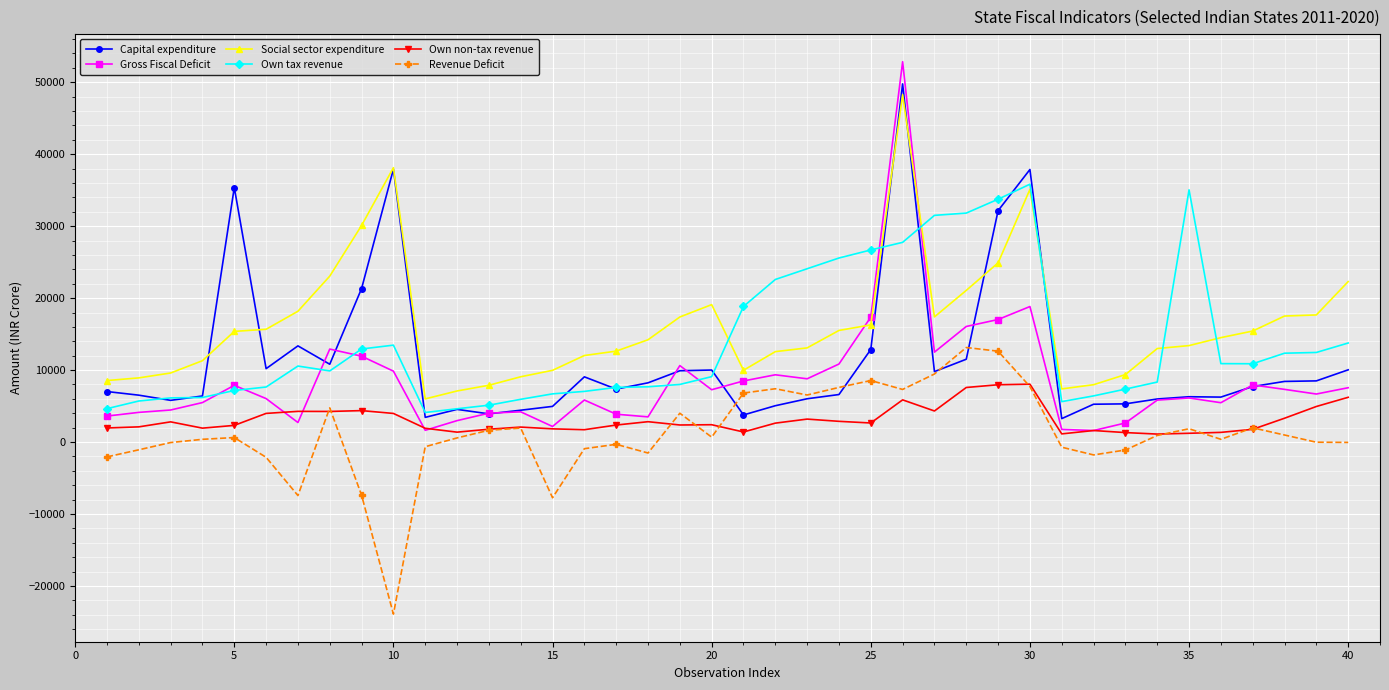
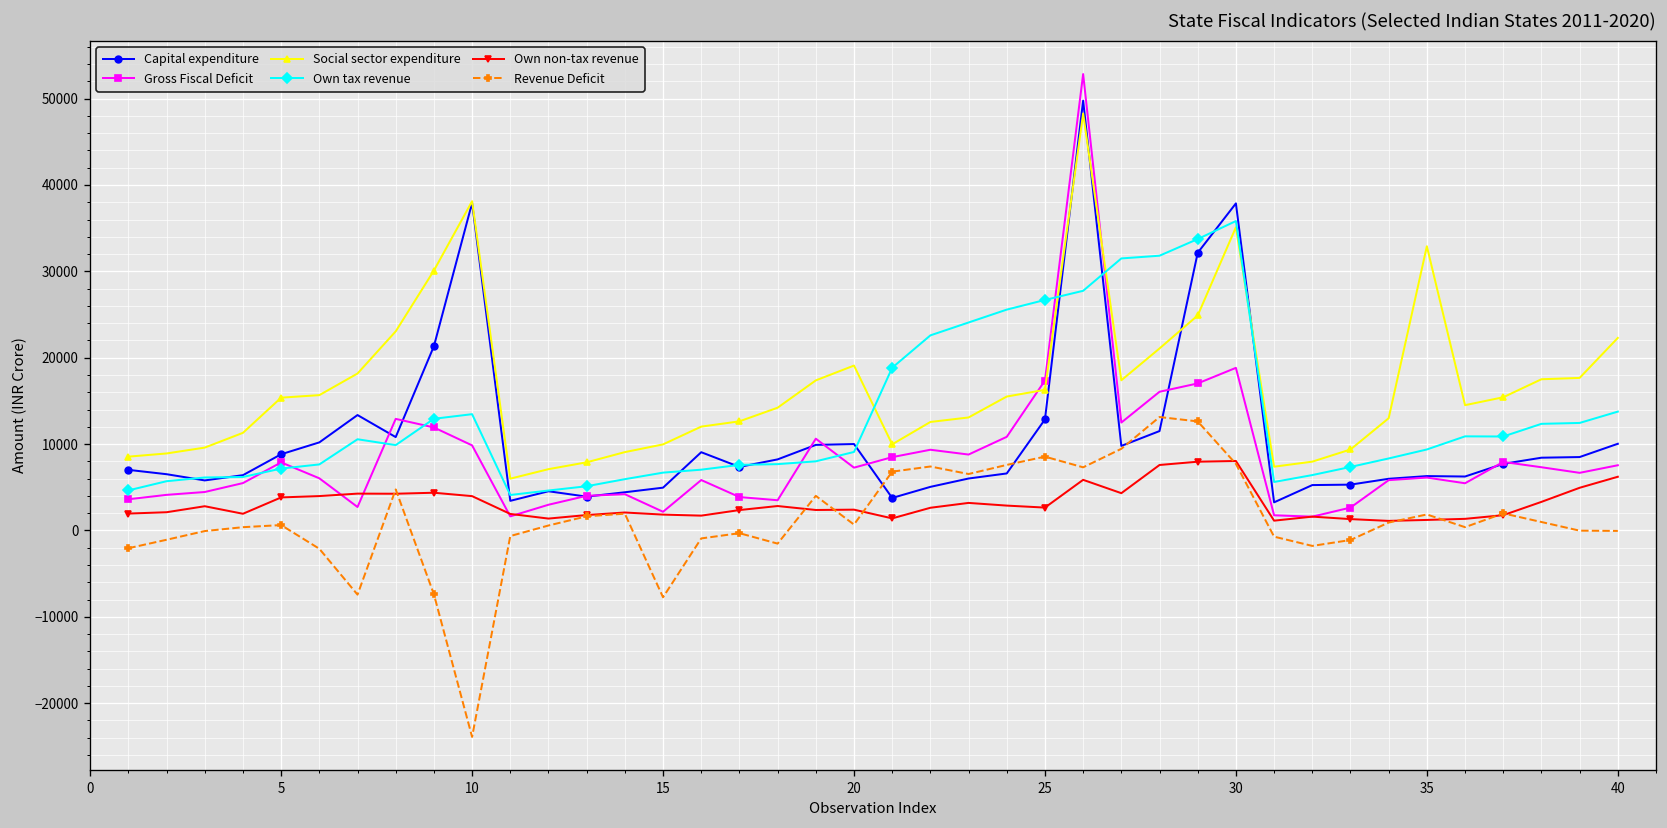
Capital expenditure, 5: 35000 -> 9000
Own non-tax revenue, 5: 2000 -> 4000
Social sector expenditure, 35: 13000 -> 33000
Own tax revenue, 35: 35000 -> 9000
